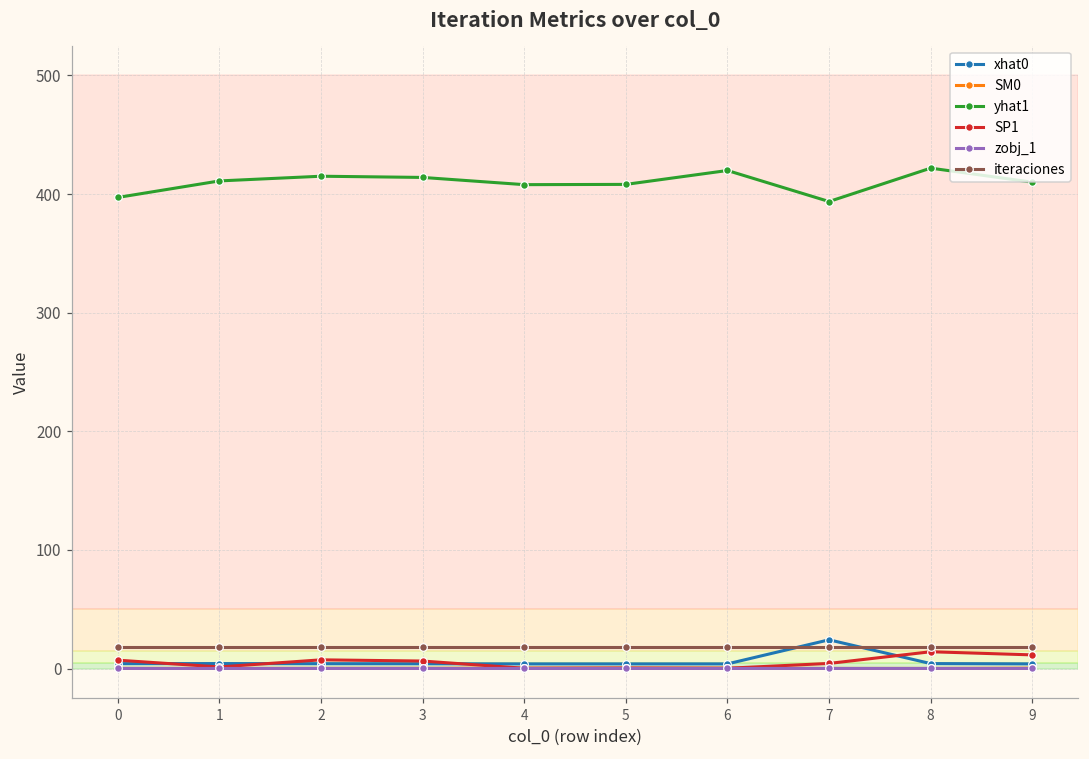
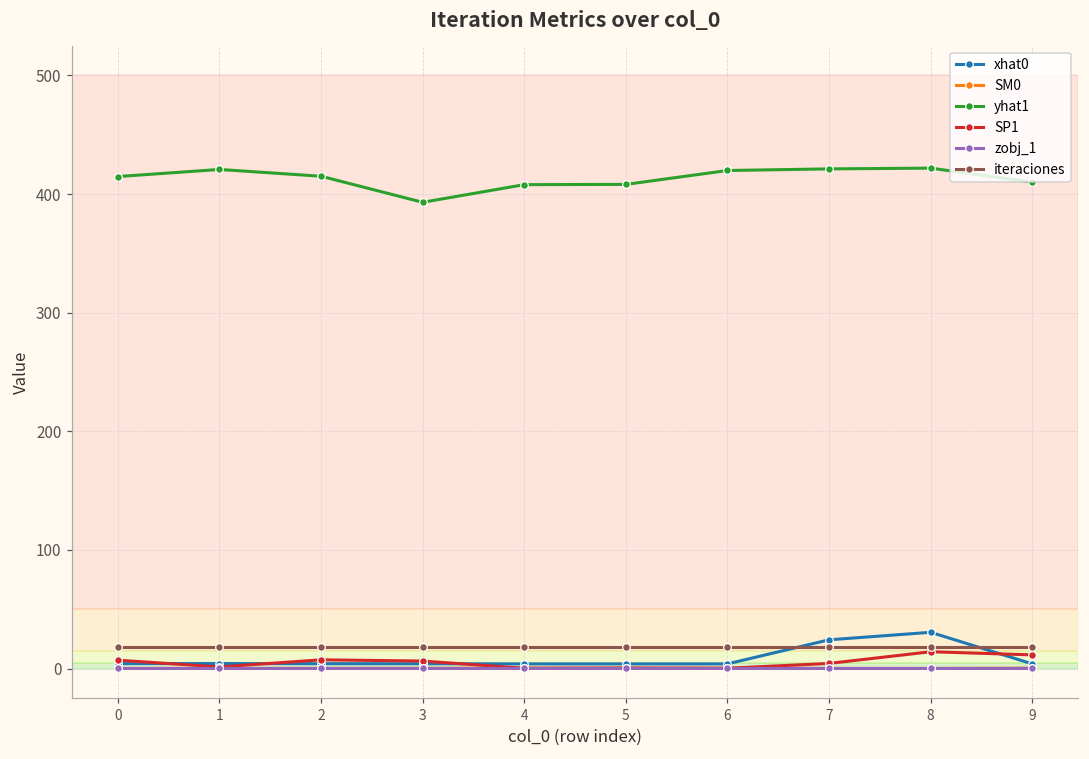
yhat1, 0: 397 -> 415
yhat1, 1: 411 -> 421
yhat1, 3: 414 -> 393
yhat1, 7: 394 -> 421
xhat0, 8: 4 -> 31
